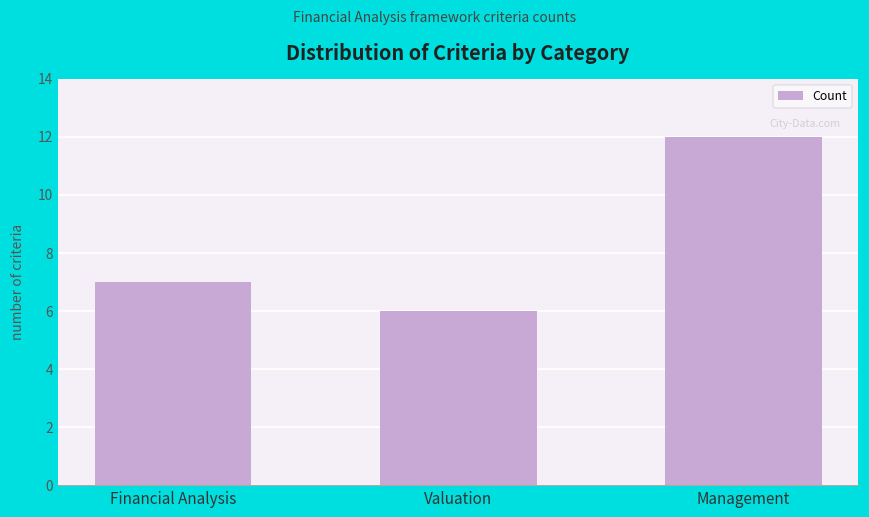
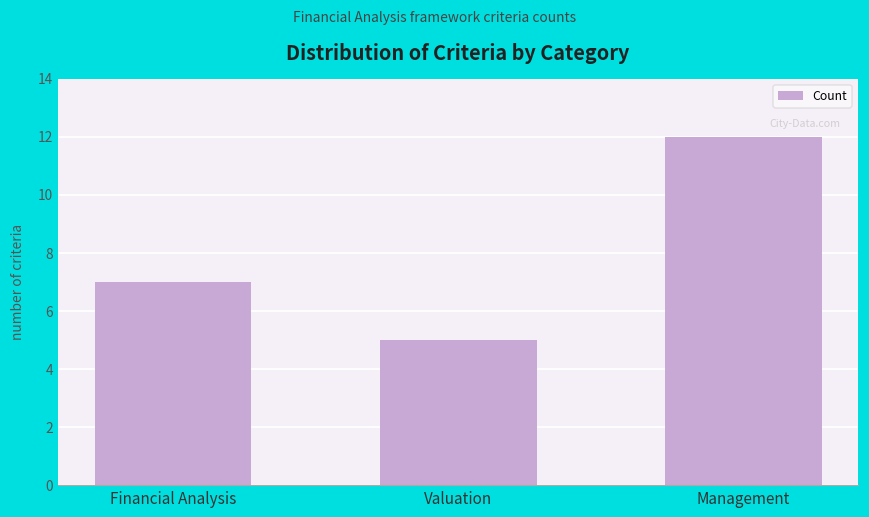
Valuation: 6 -> 5
